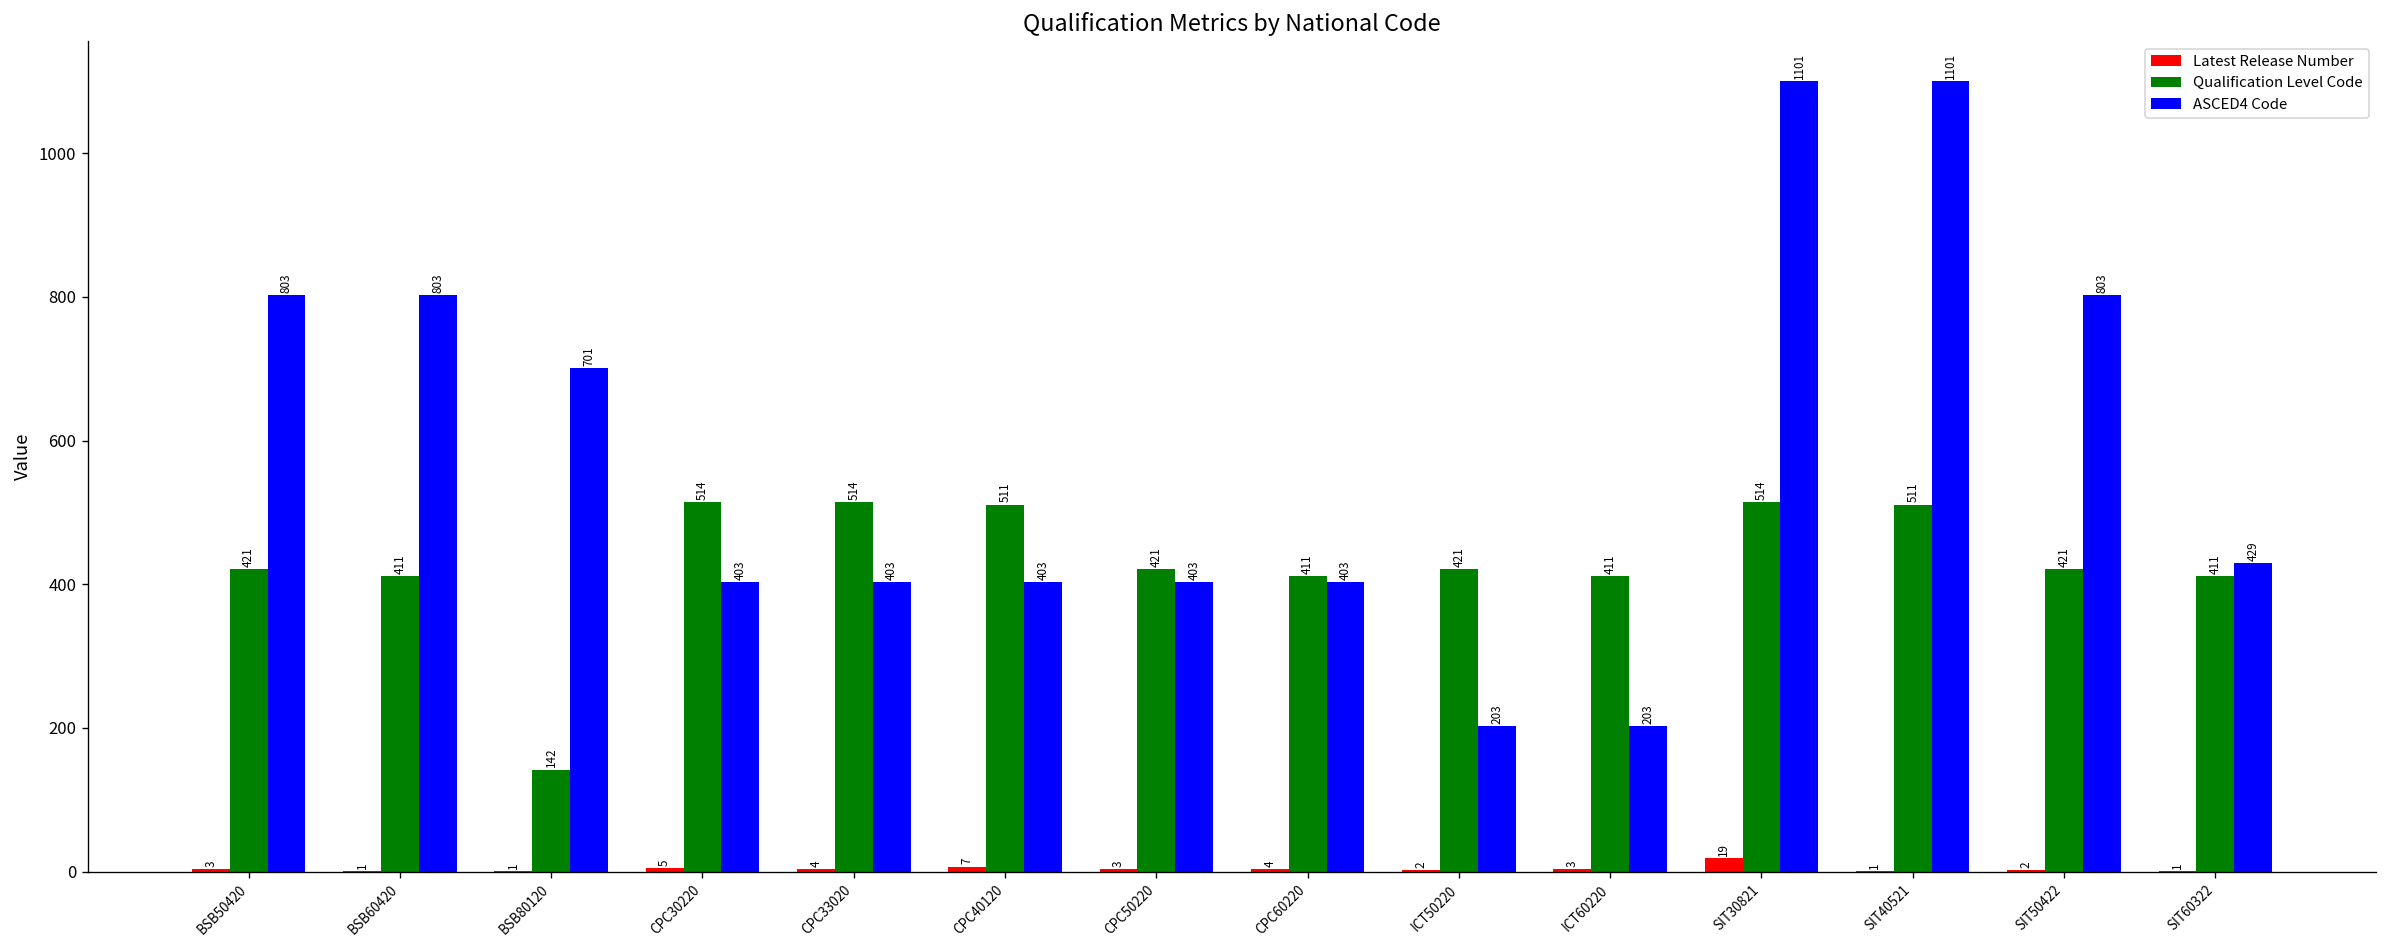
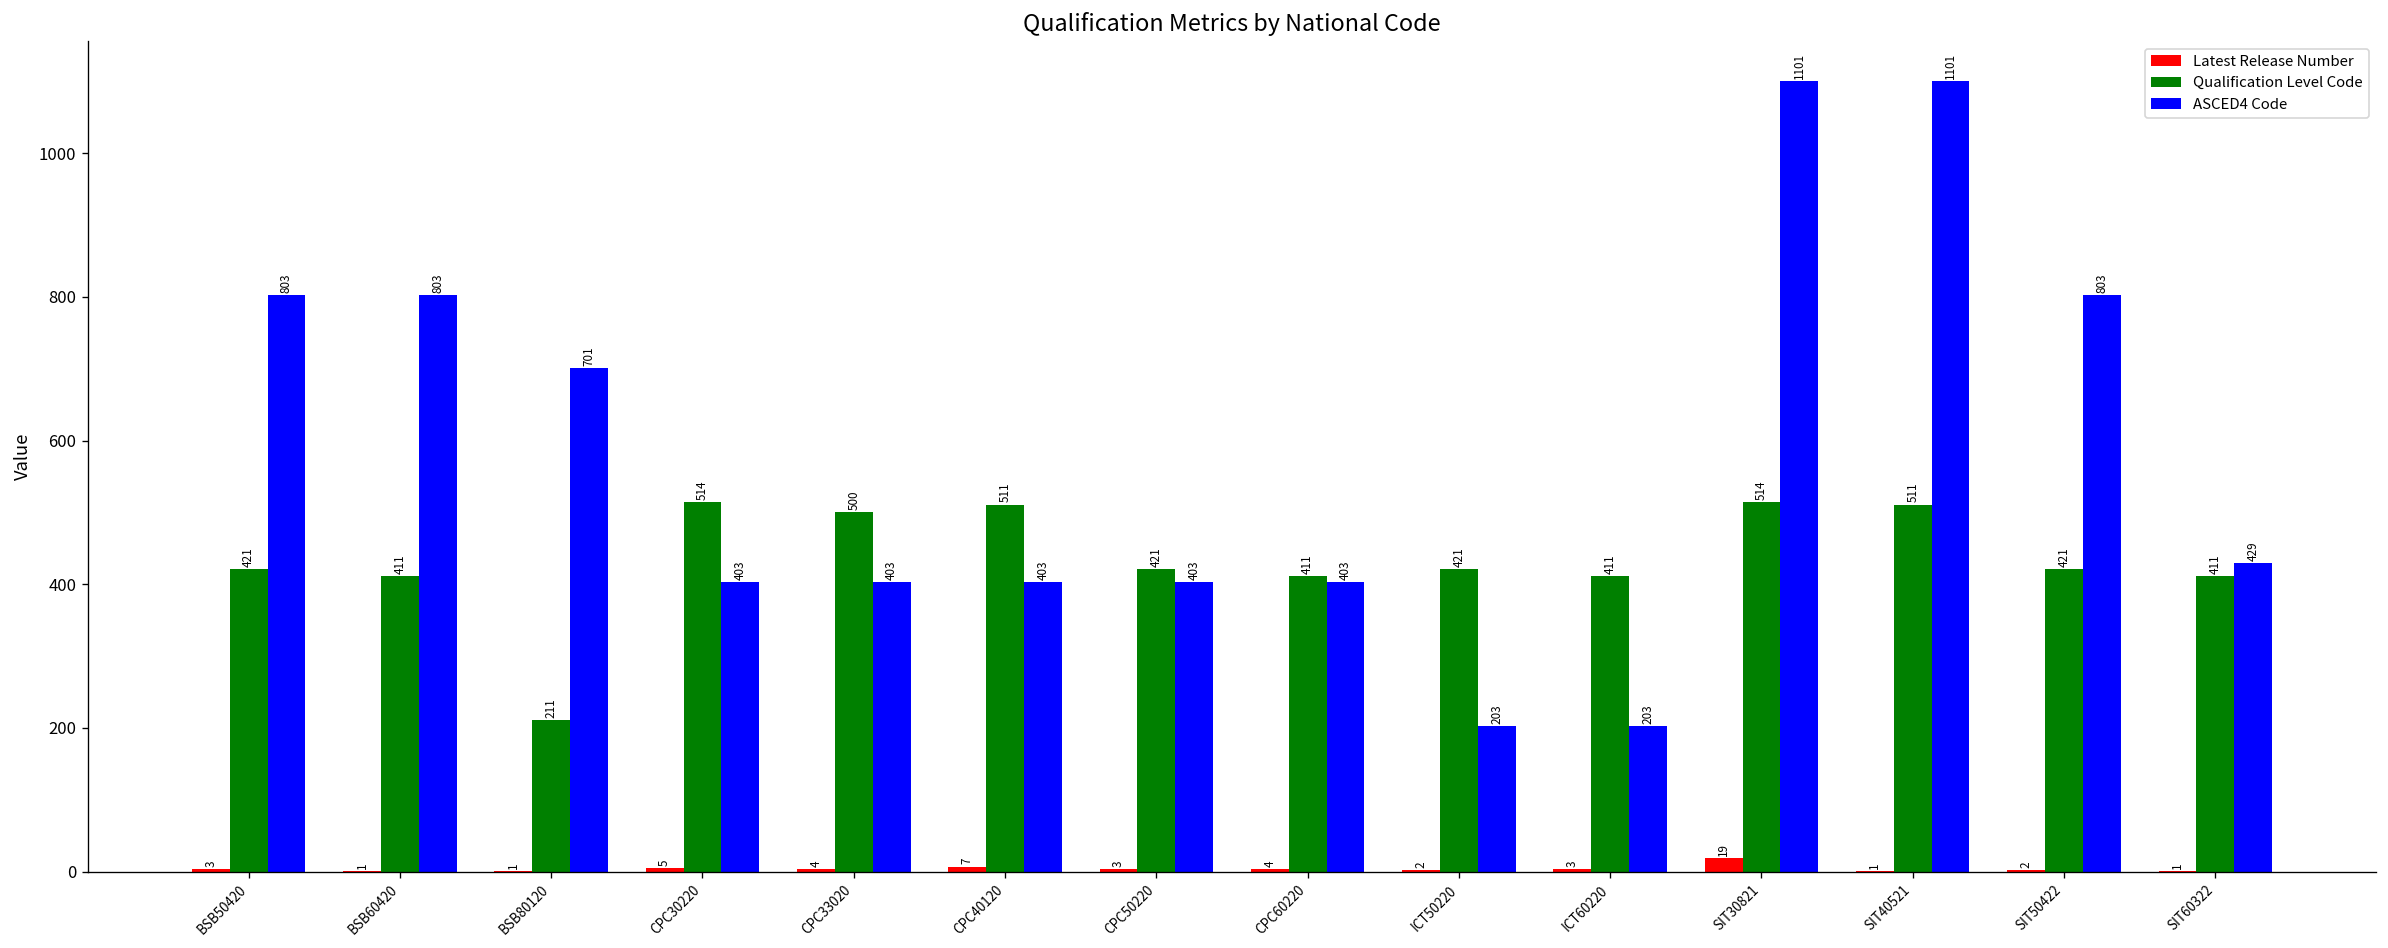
Qualification Level Code, BSB80120: 142 -> 211
Qualification Level Code, CPC33020: 514 -> 500
